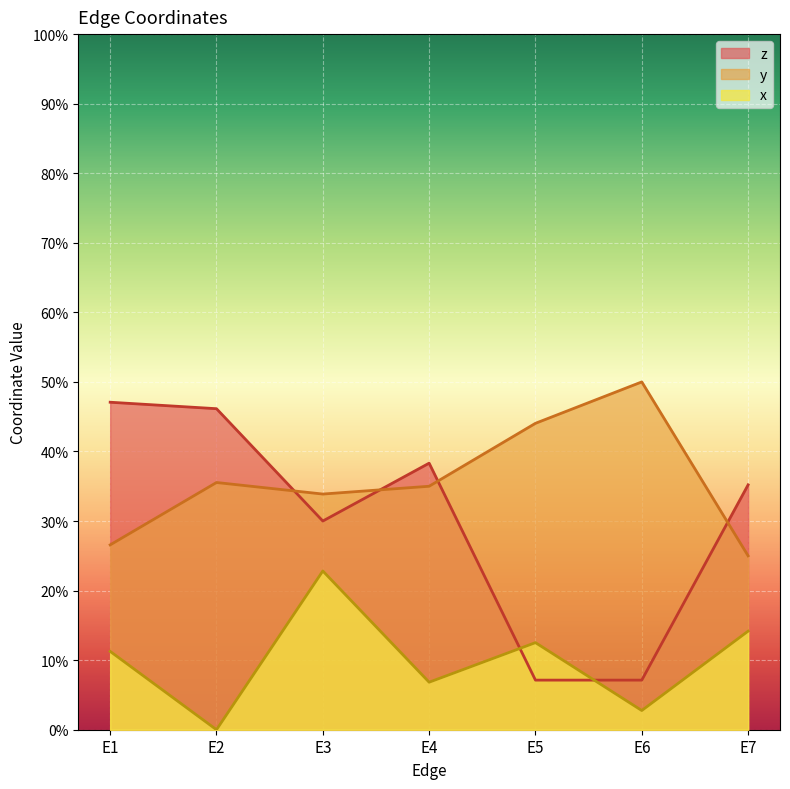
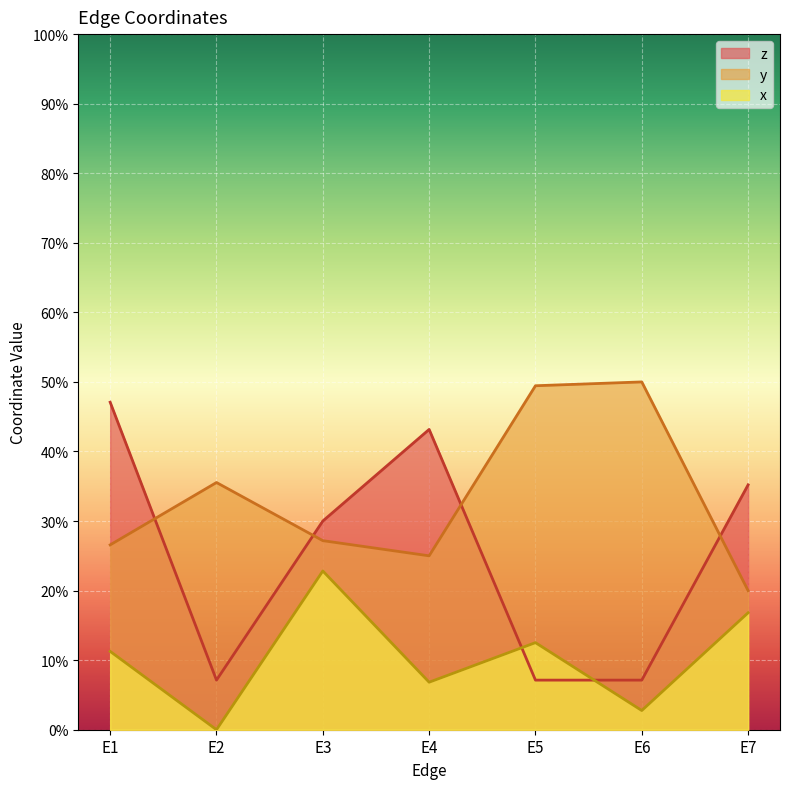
z, E2: 46% -> 7%
y, E3: 34% -> 27%
z, E4: 38% -> 43%
y, E4: 35% -> 25%
y, E5: 44% -> 49%
y, E7: 25% -> 20%
x, E7: 14% -> 17%
